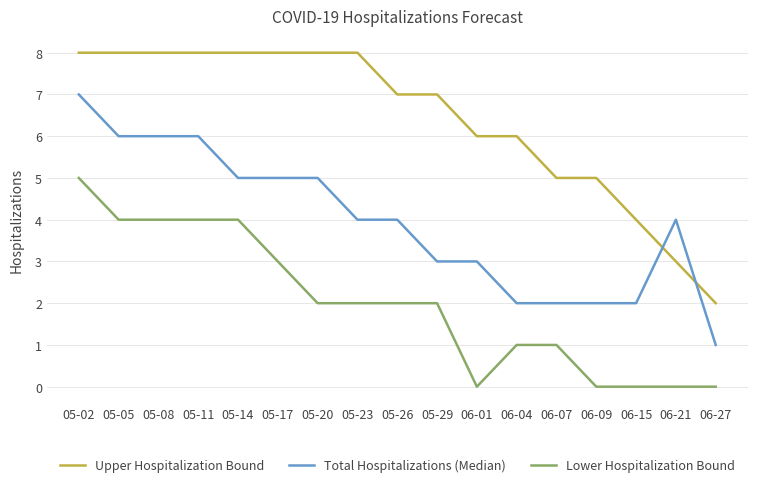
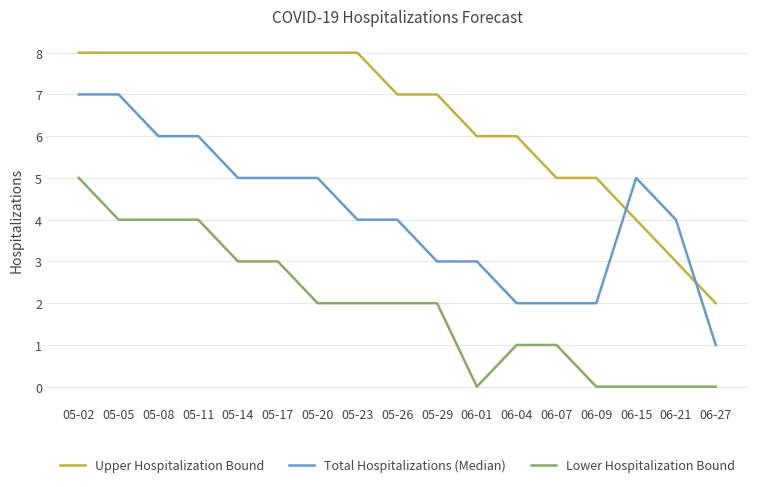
Total Hospitalizations (Median), 05-05: 6 -> 7
Lower Hospitalization Bound, 05-14: 4 -> 3
Total Hospitalizations (Median), 06-15: 2 -> 5
